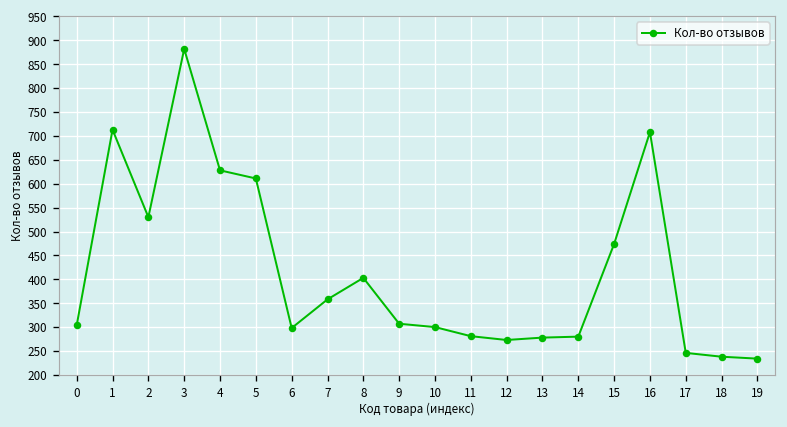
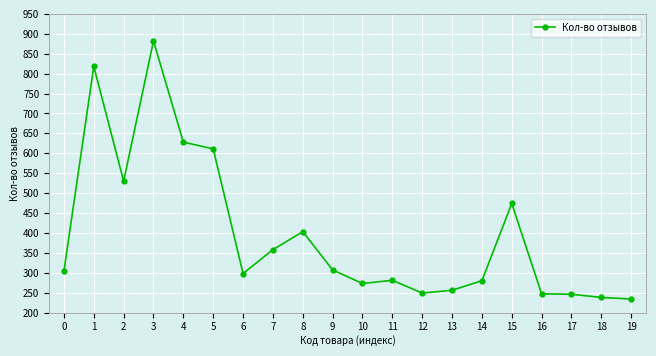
1: 710 -> 820
10: 300 -> 270
12: 270 -> 250
13: 280 -> 260
16: 710 -> 250
